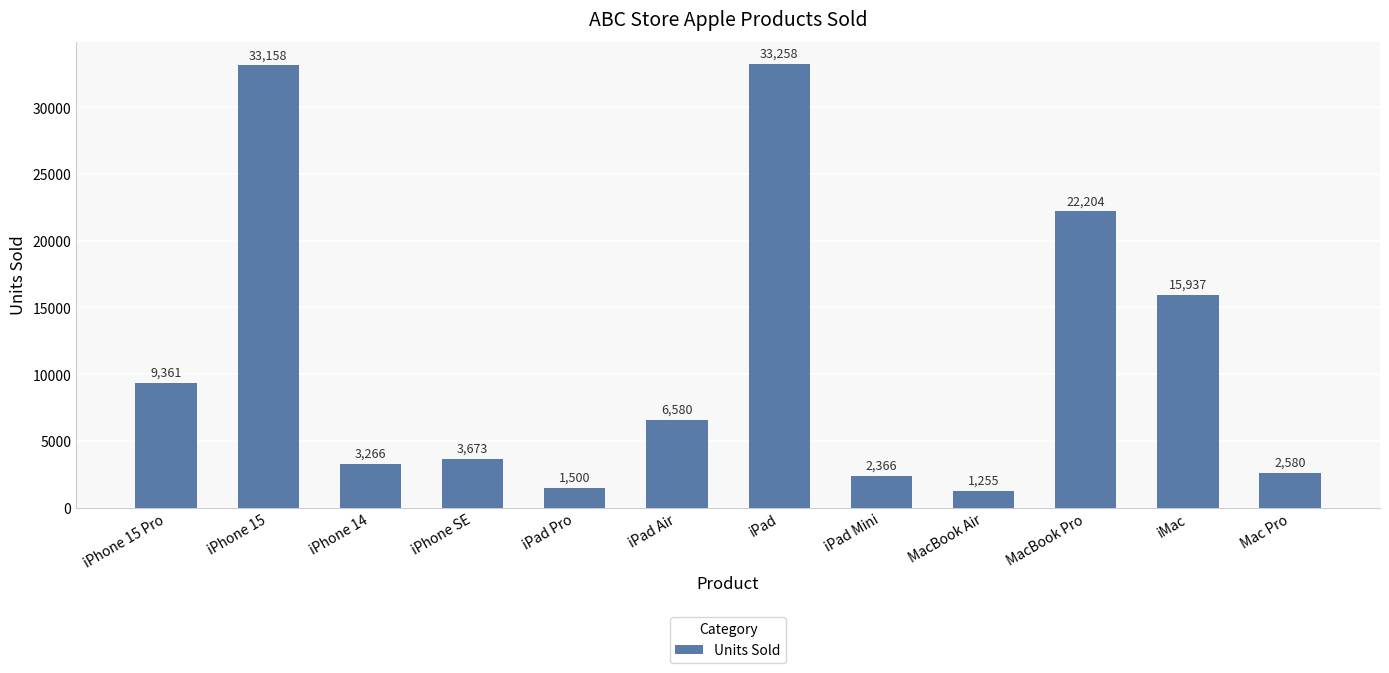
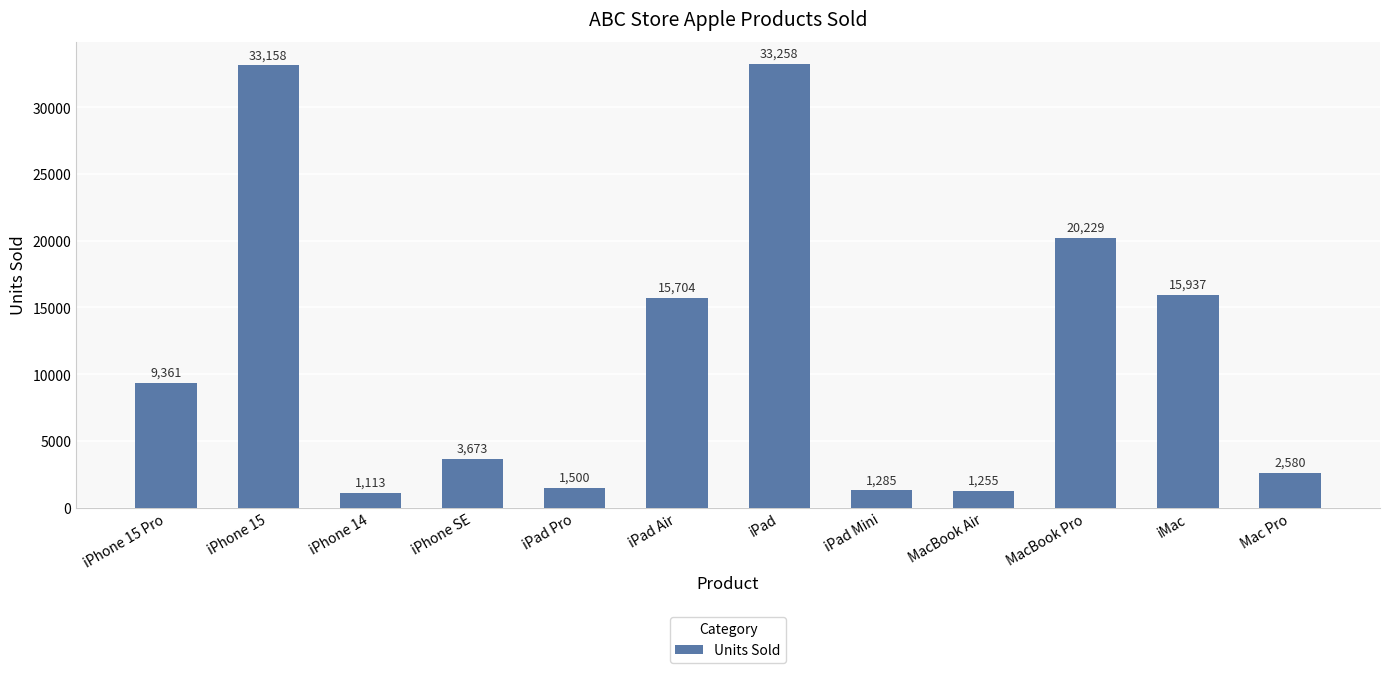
iPhone 14: 3,266 -> 1,113
iPad Air: 6,580 -> 15,704
iPad Mini: 2,366 -> 1,285
MacBook Pro: 22,204 -> 20,229
